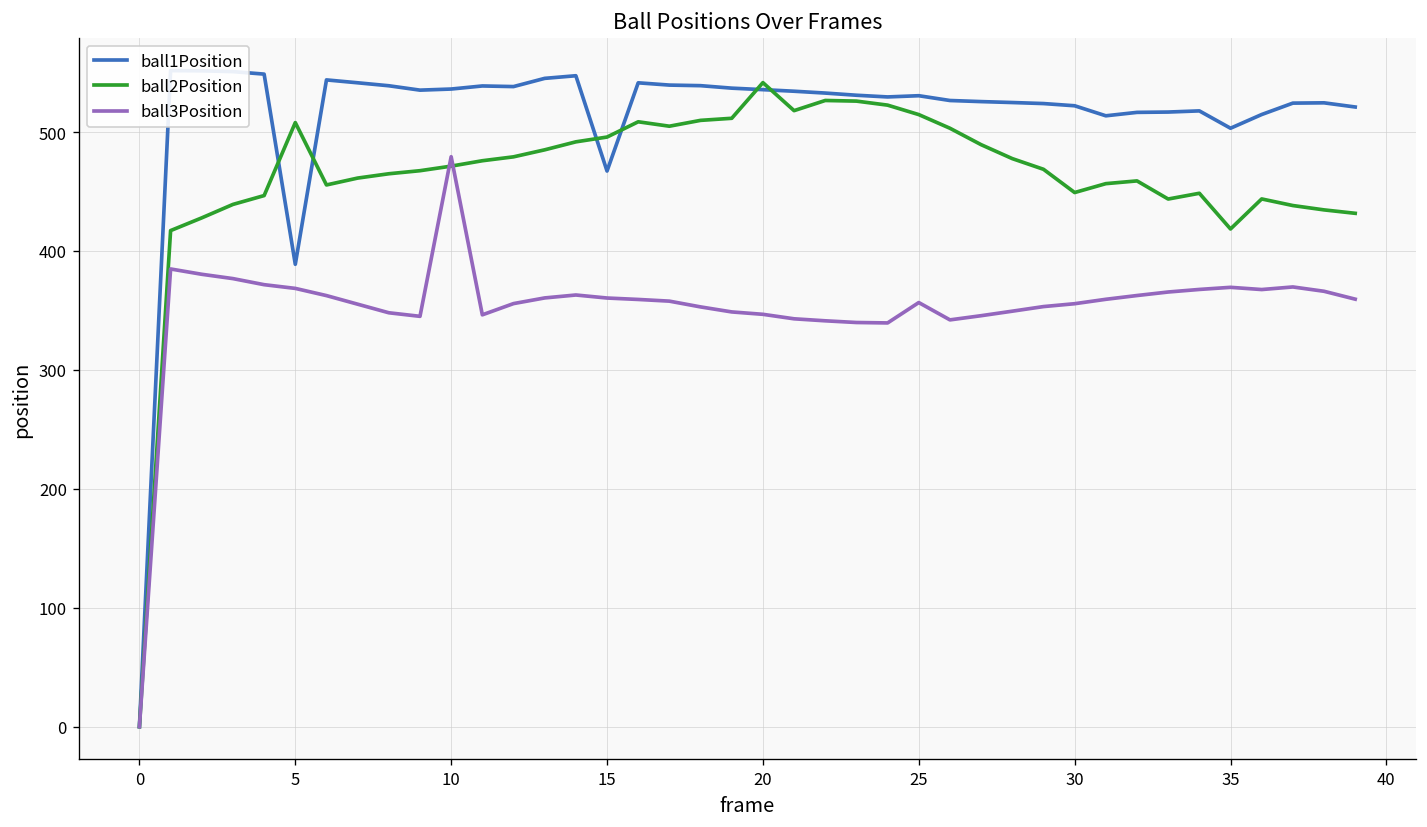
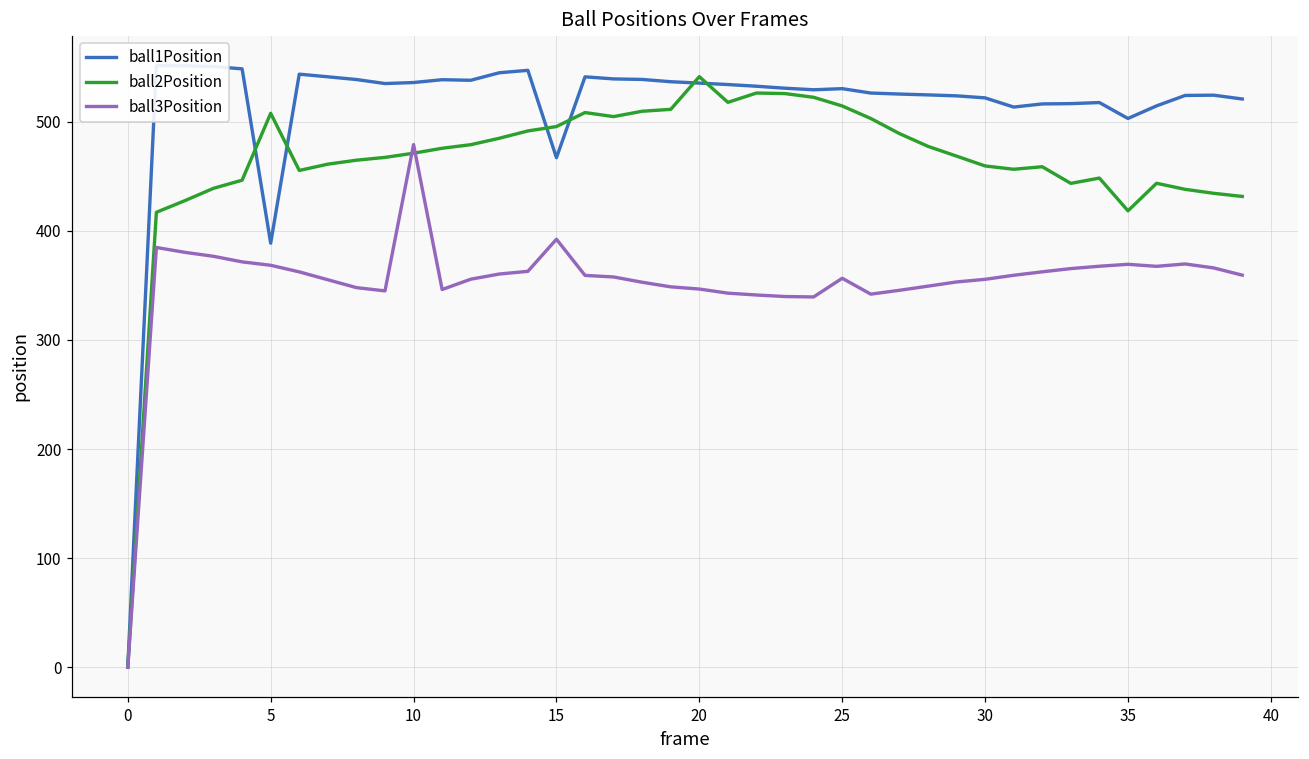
ball3Position, 15: 360 -> 390
ball2Position, 30: 450 -> 460
